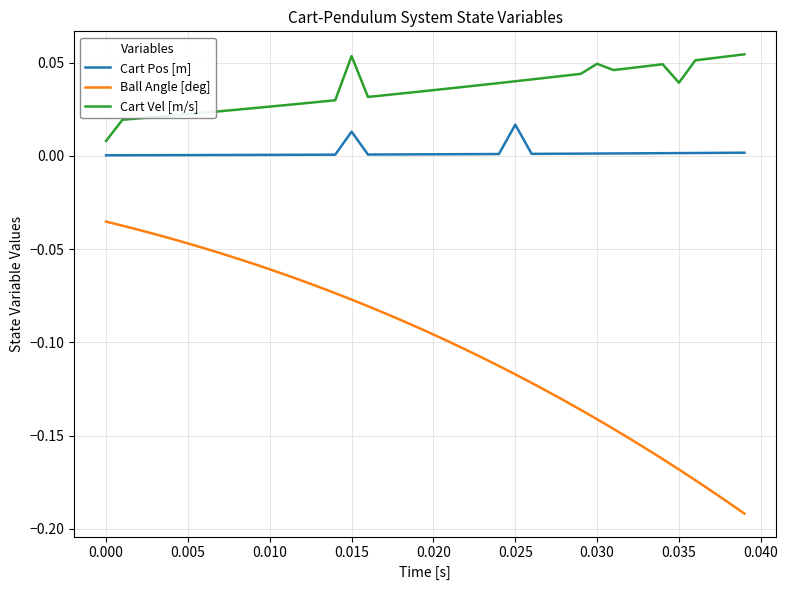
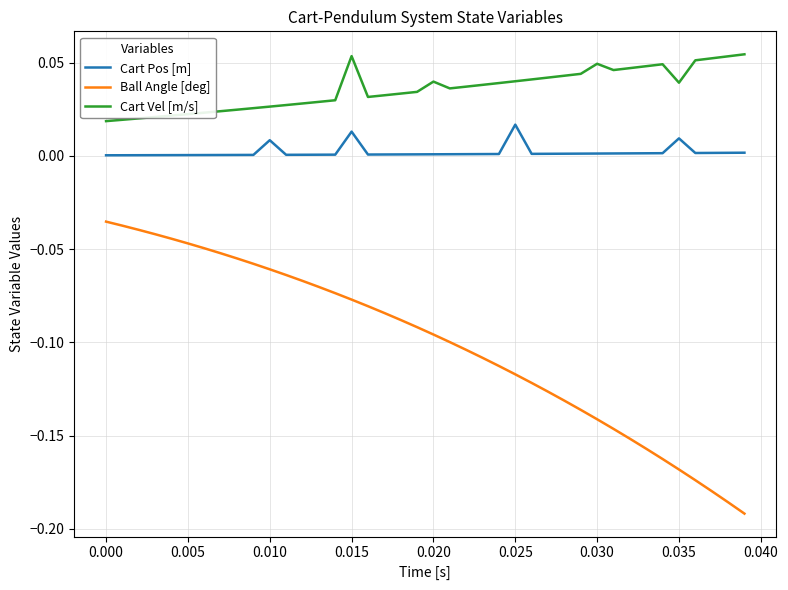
Cart Vel [m/s], 0.000: 0.008 -> 0.019
Cart Pos [m], 0.010: 0.001 -> 0.008
Cart Vel [m/s], 0.020: 0.035 -> 0.040
Cart Pos [m], 0.035: 0.001 -> 0.009
